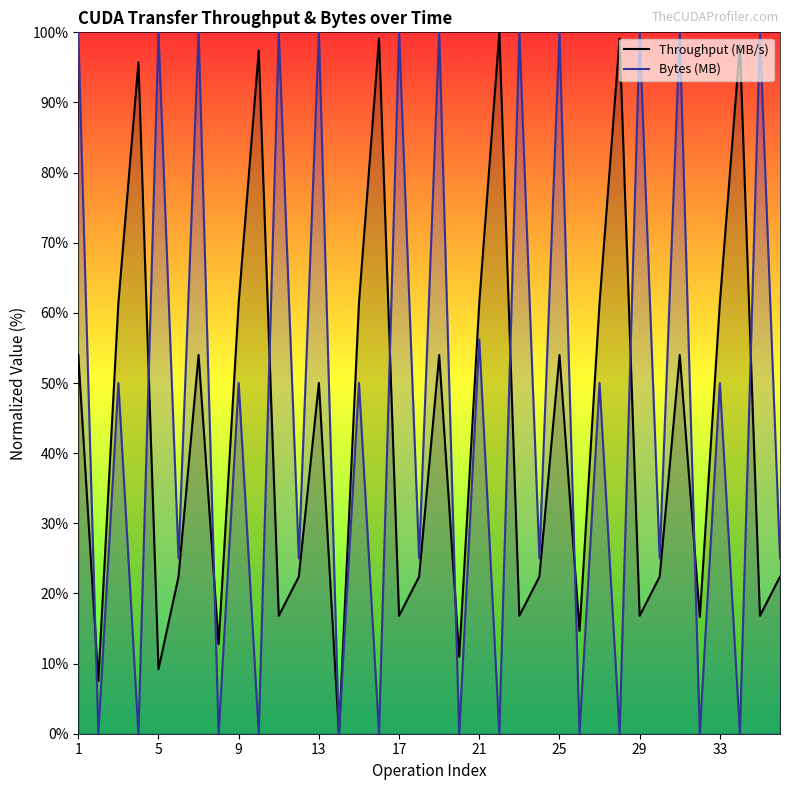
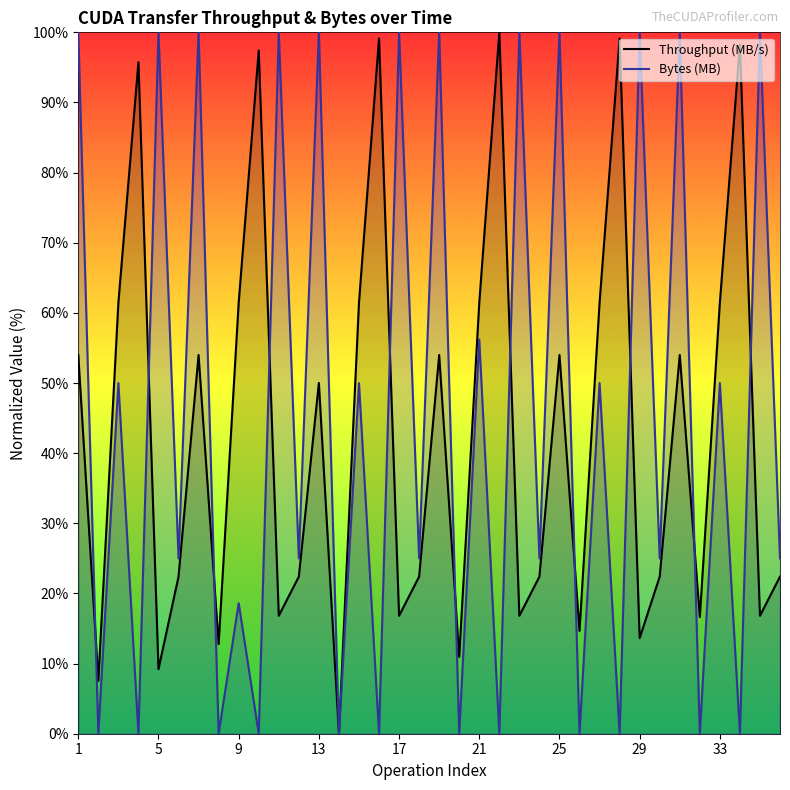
Bytes (MB), 9: 50% -> 19%
Throughput (MB/s), 29: 17% -> 14%
